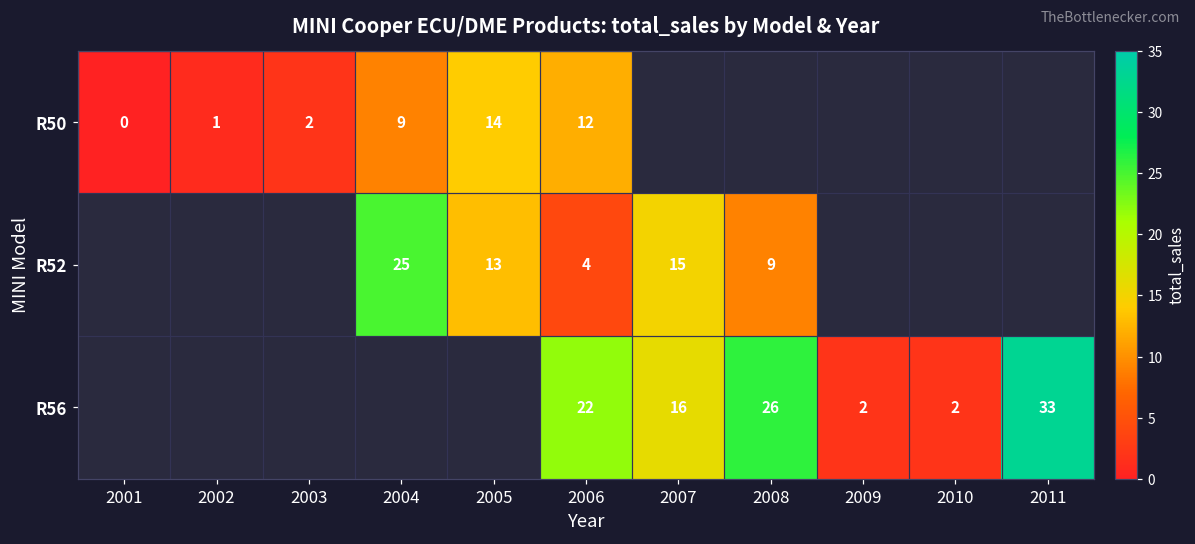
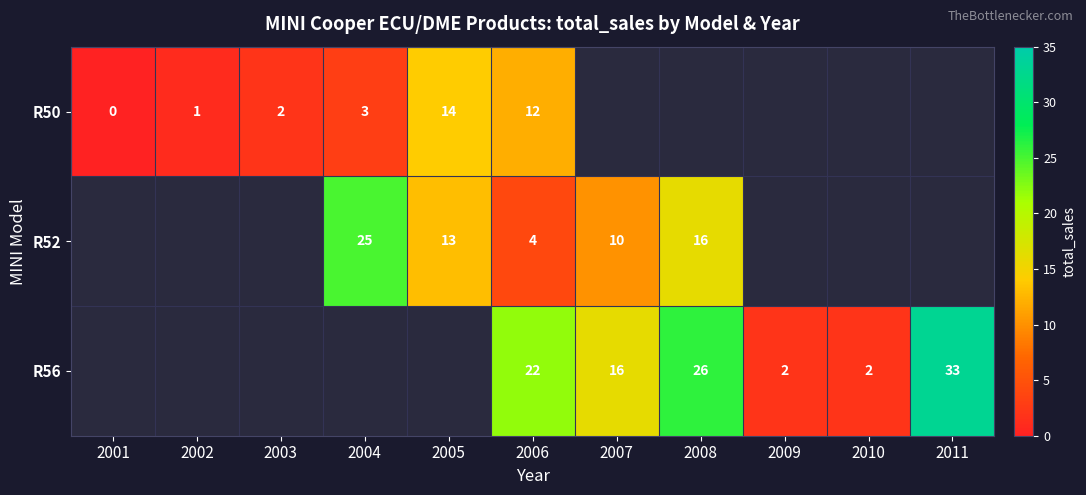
R50, 2004: 9 -> 3
R52, 2007: 15 -> 10
R52, 2008: 9 -> 16
